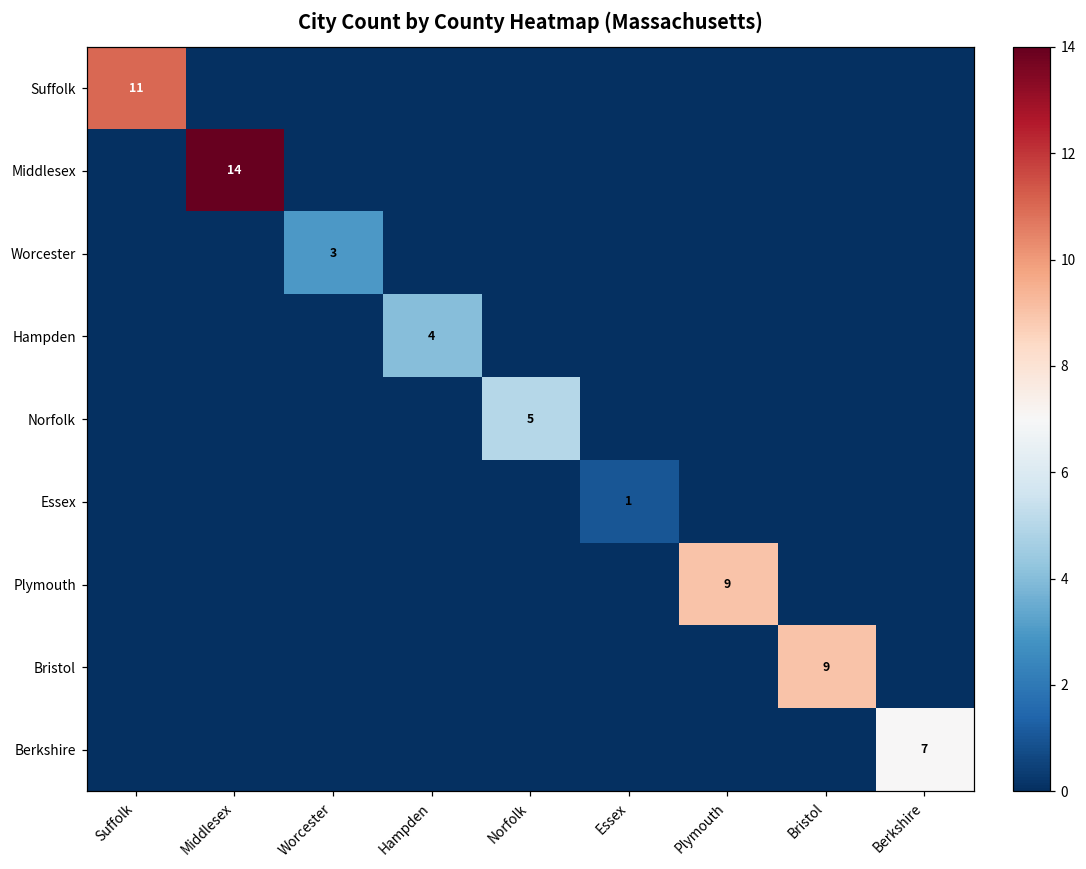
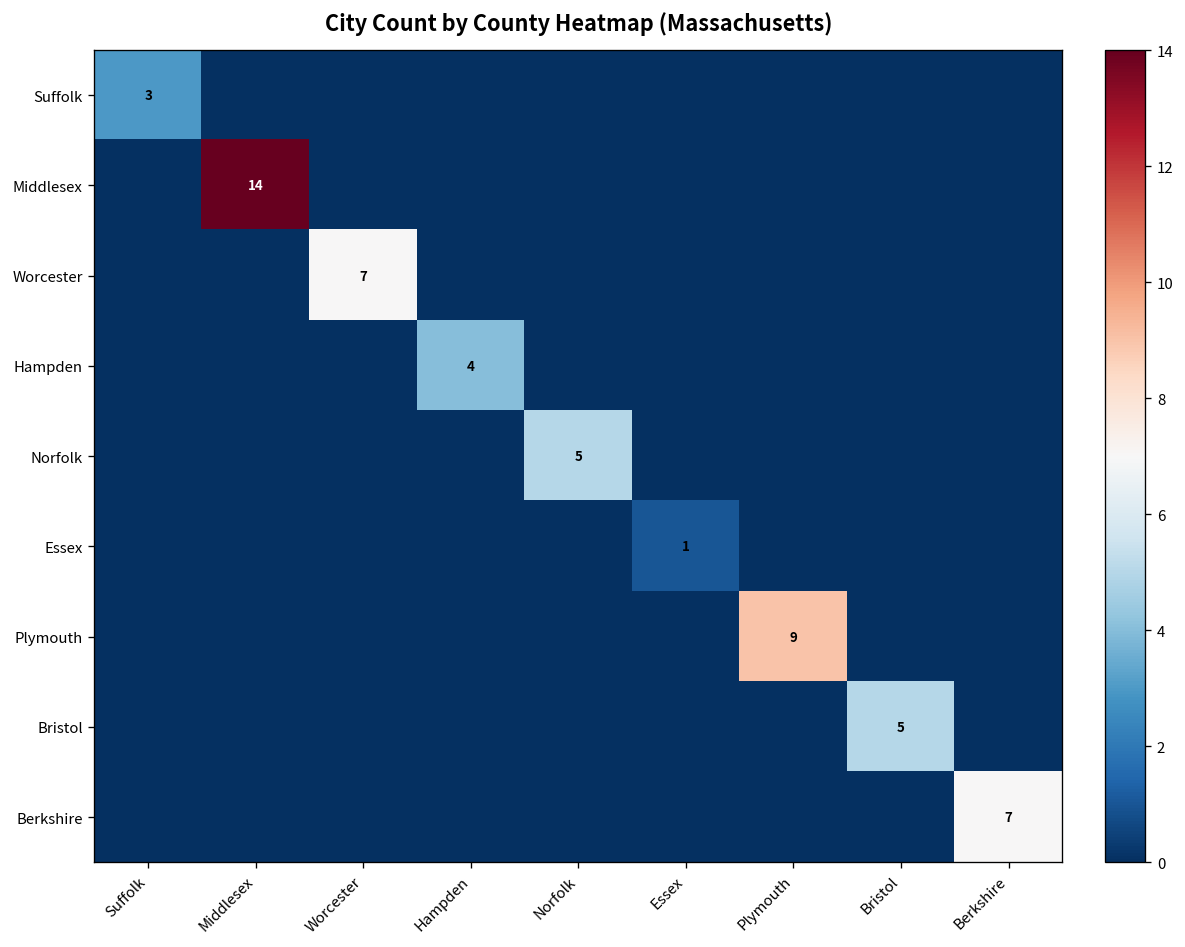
Suffolk, Suffolk: 11 -> 3
Worcester, Worcester: 3 -> 7
Bristol, Bristol: 9 -> 5
